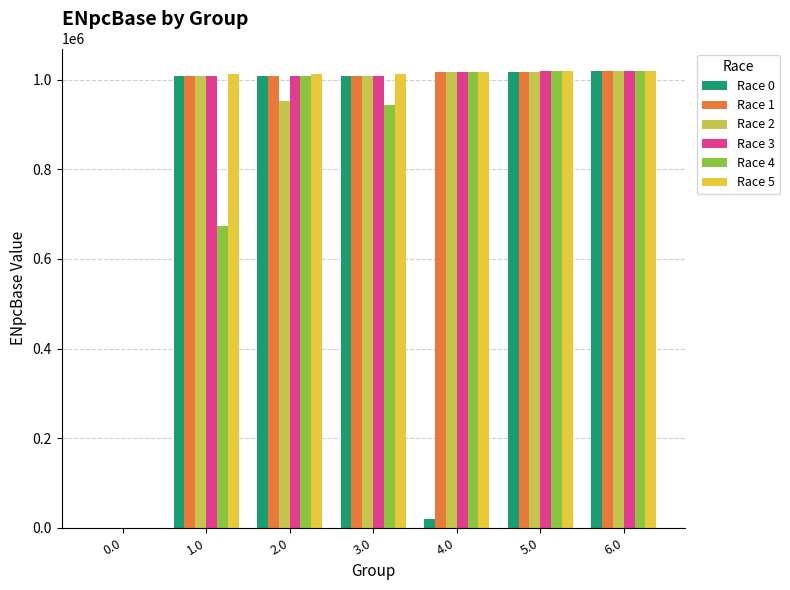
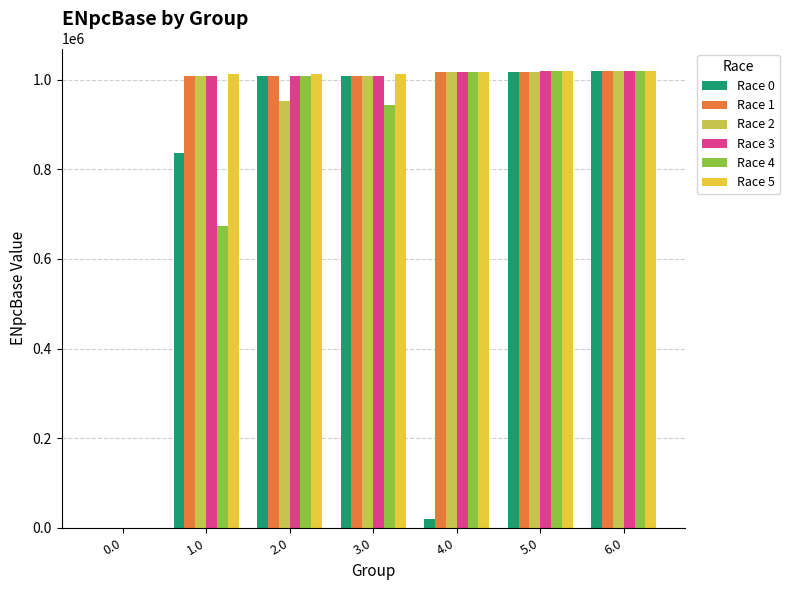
Race 0, 1.0: 1010000 -> 840000
